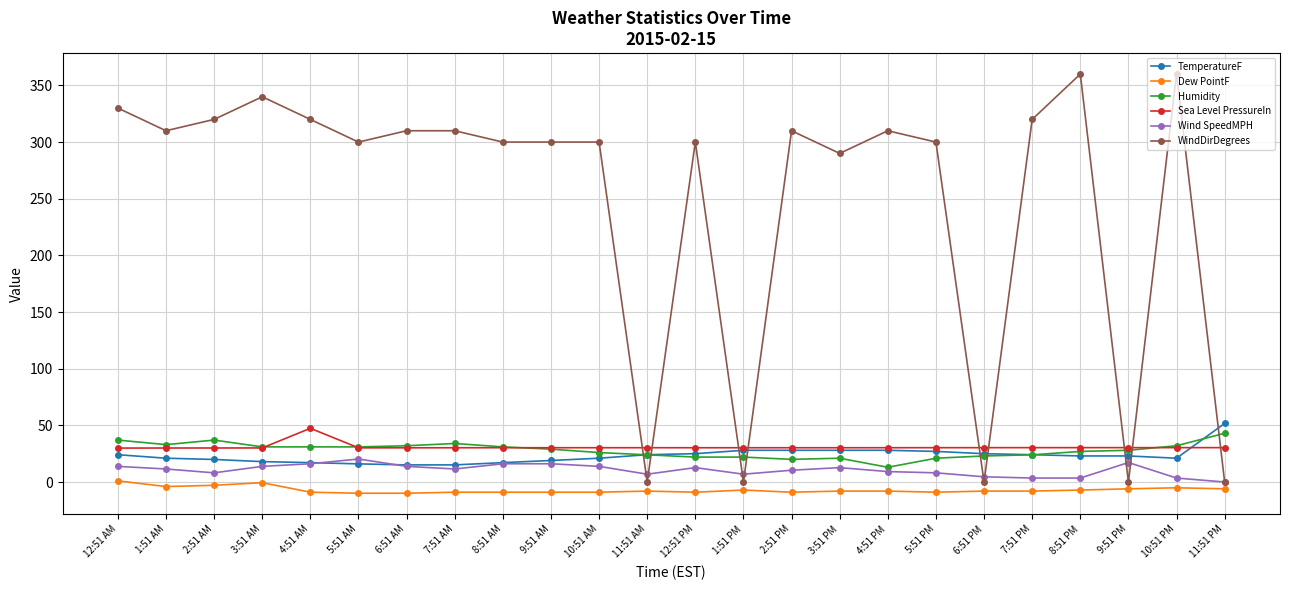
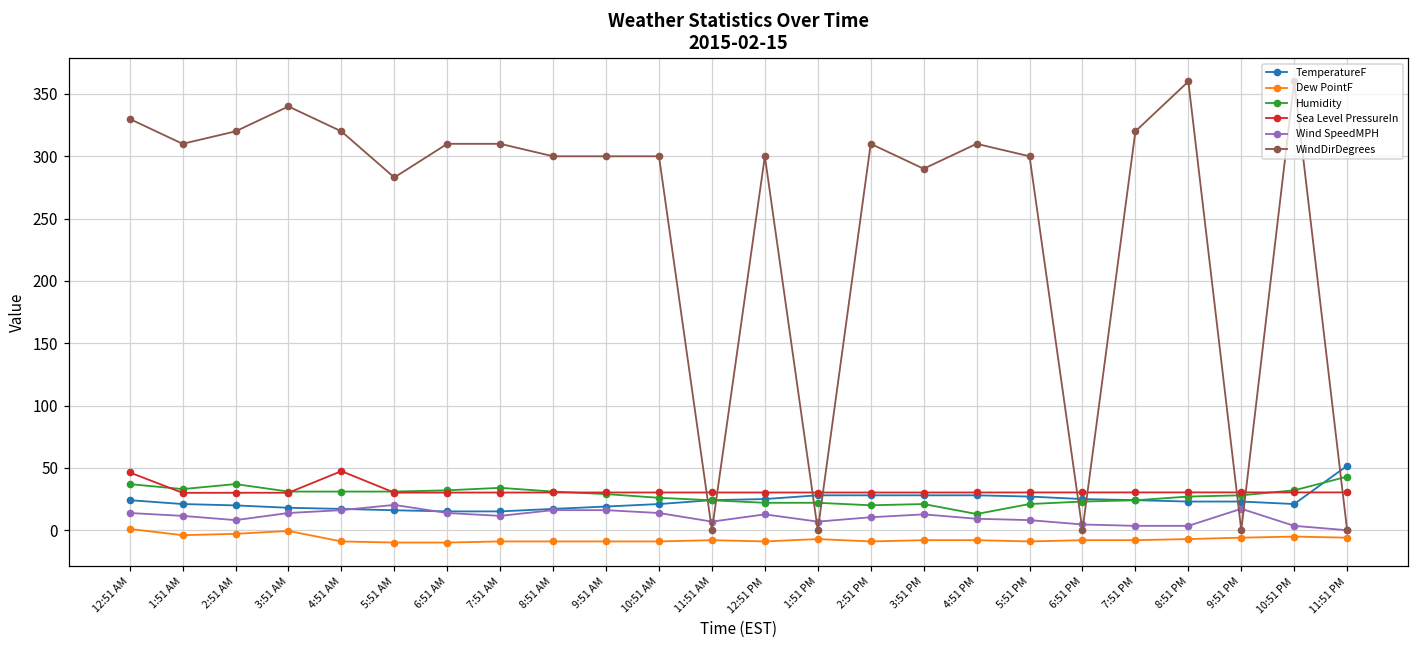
Sea Level PressureIn, 12:51 AM: 30 -> 46
WindDirDegrees, 5:51 AM: 300 -> 283
